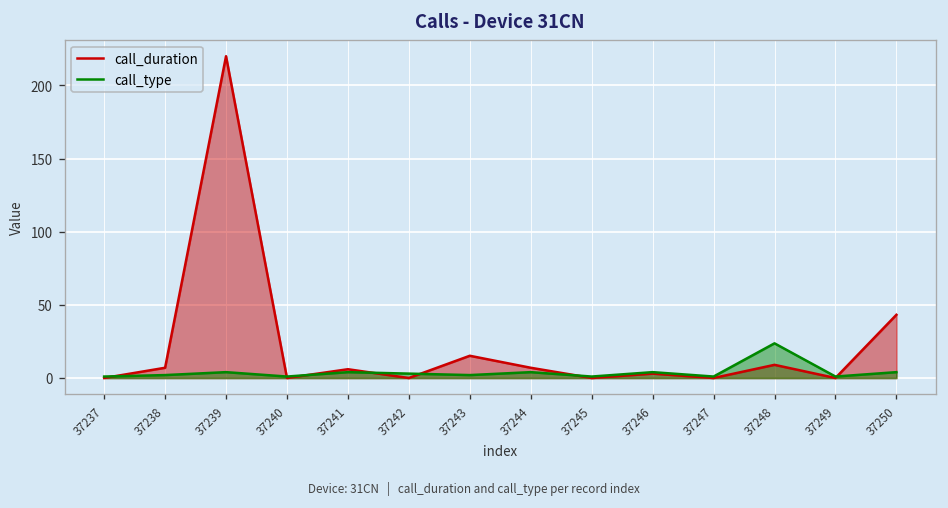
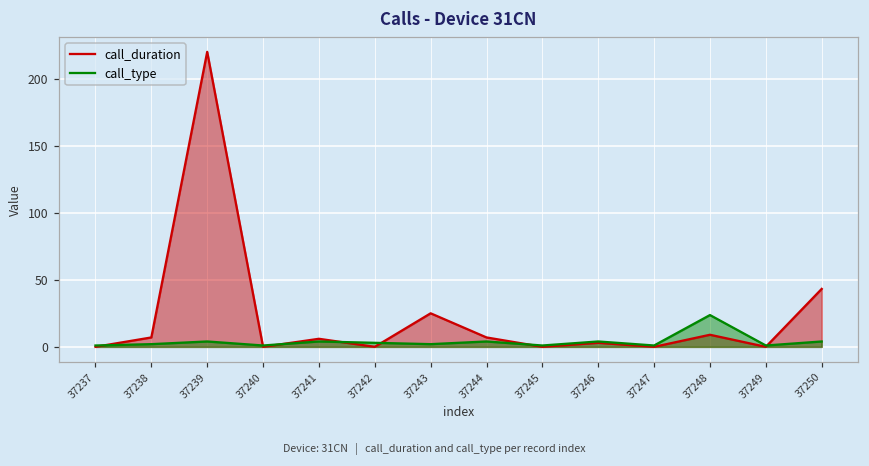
call_duration, 37243: 15 -> 25
